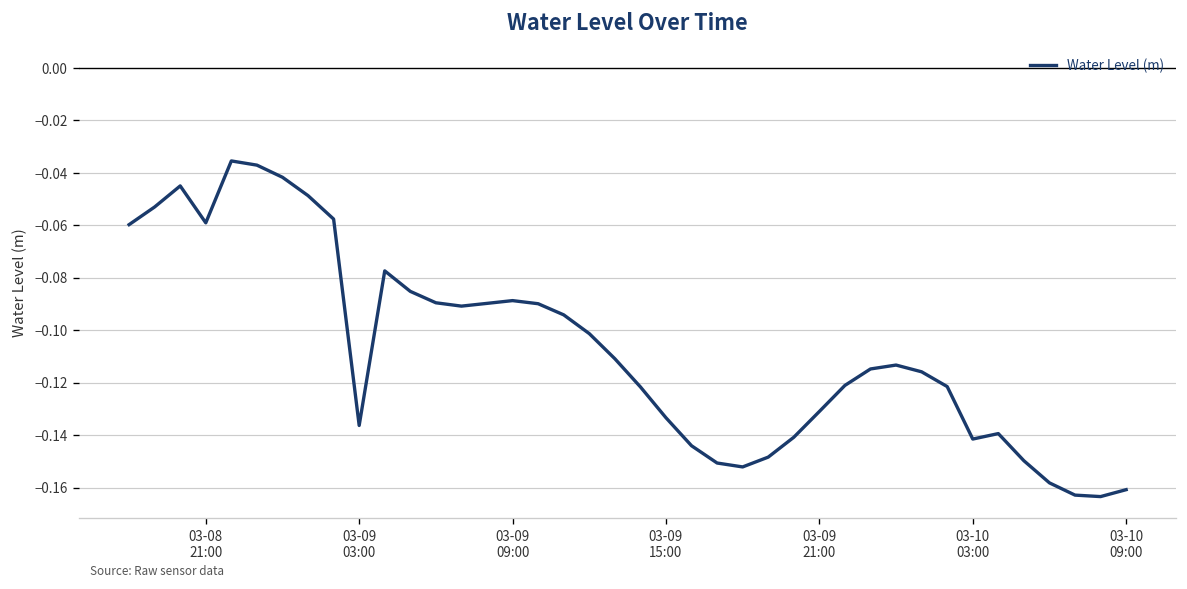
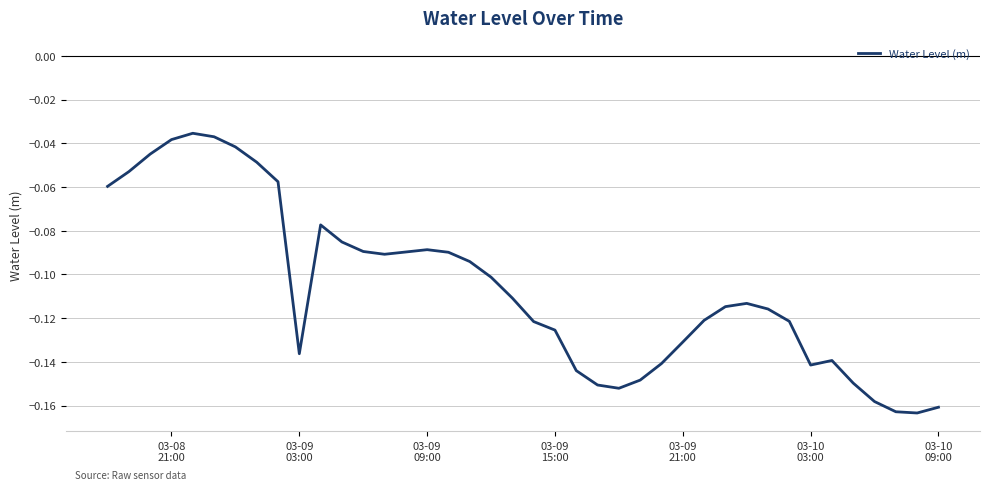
03-08 21:00: -0.059 -> -0.038
03-09 15:00: -0.133 -> -0.125
